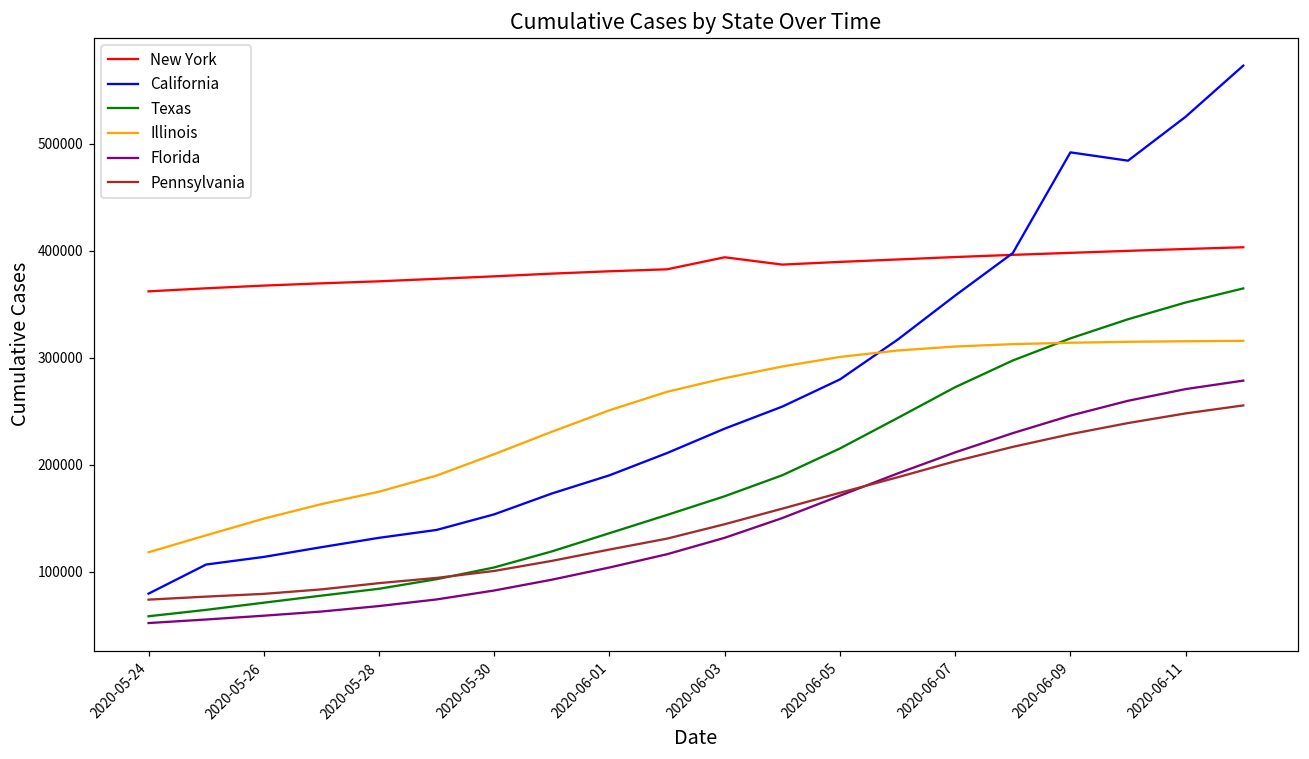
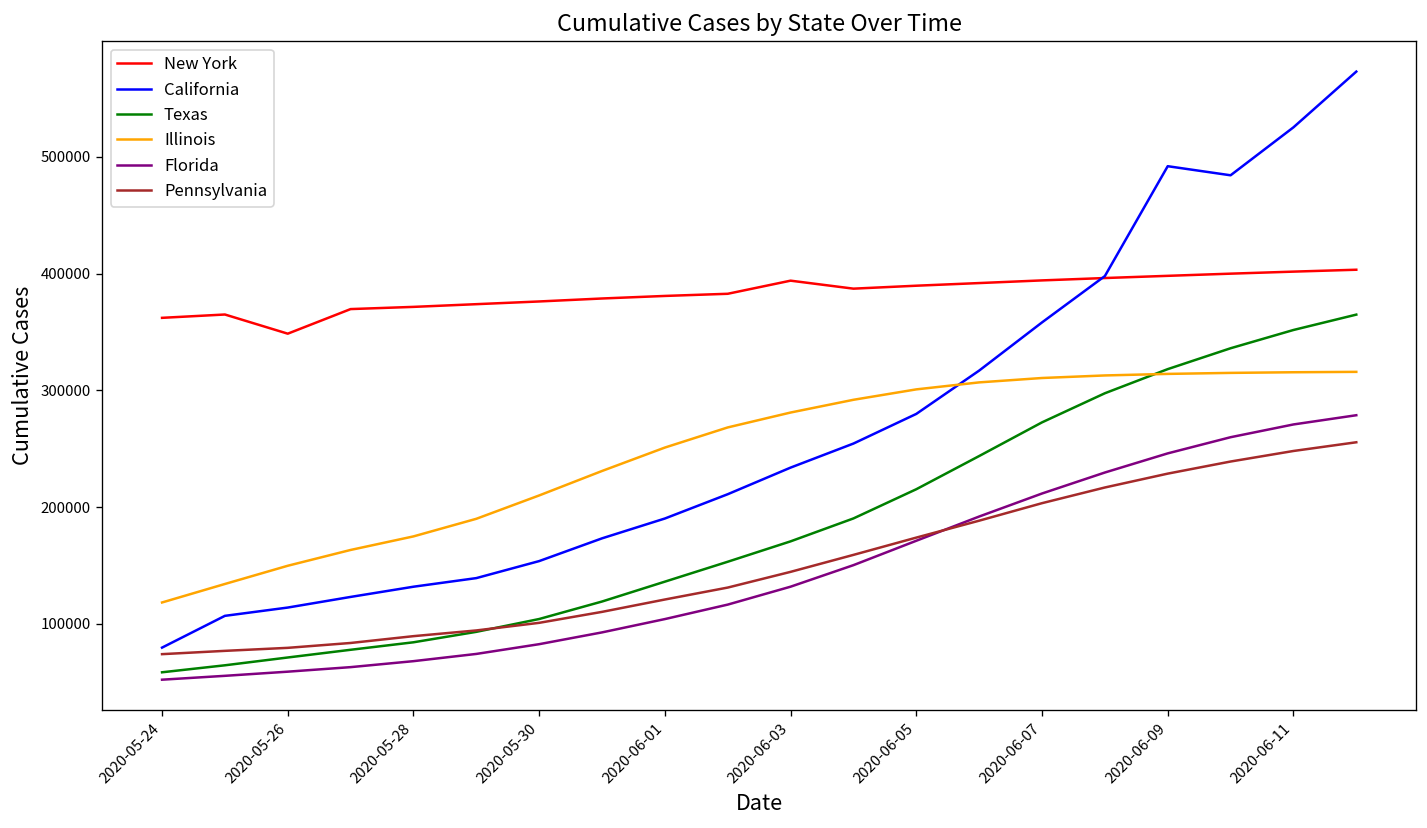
New York, 2020-05-26: 370000 -> 350000
